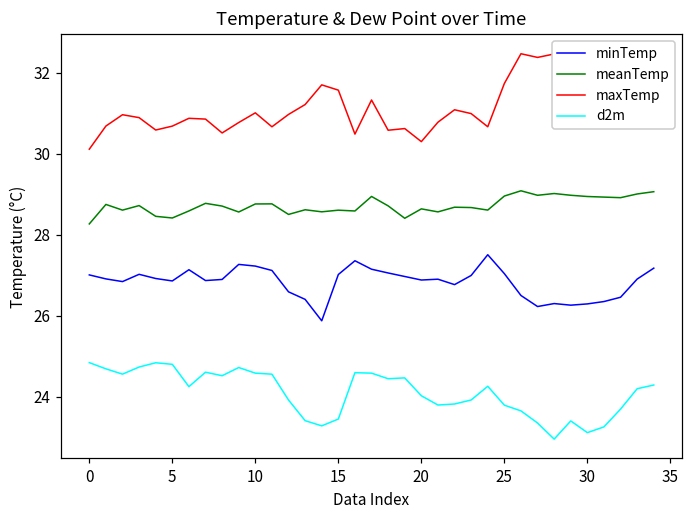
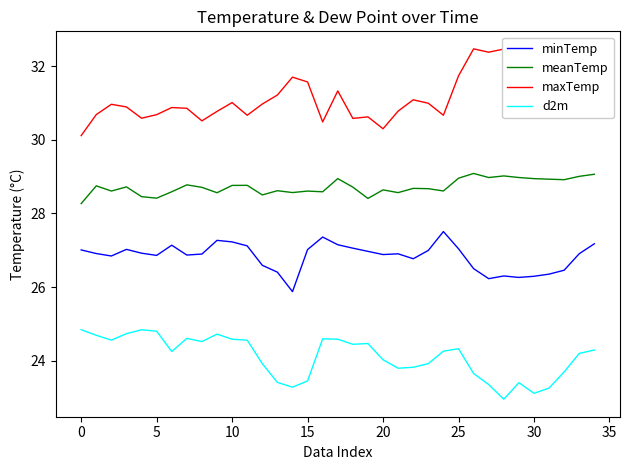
d2m, 25: 23.8 -> 24.3
